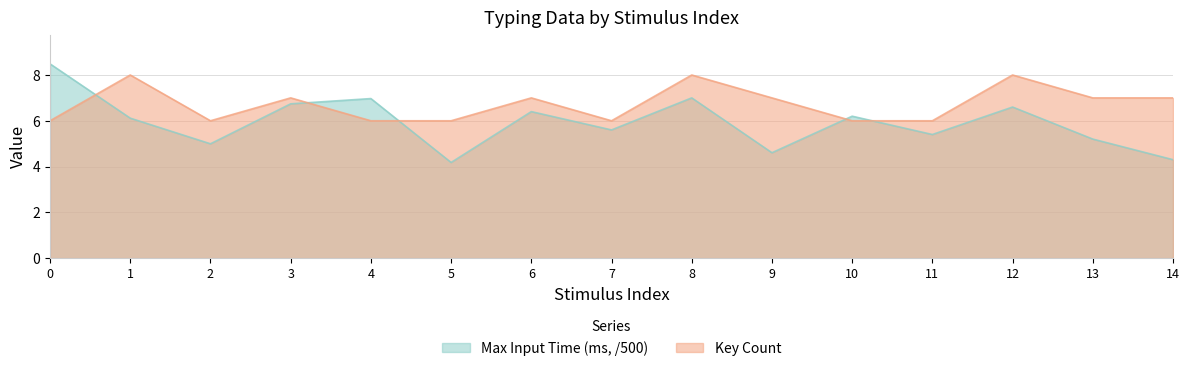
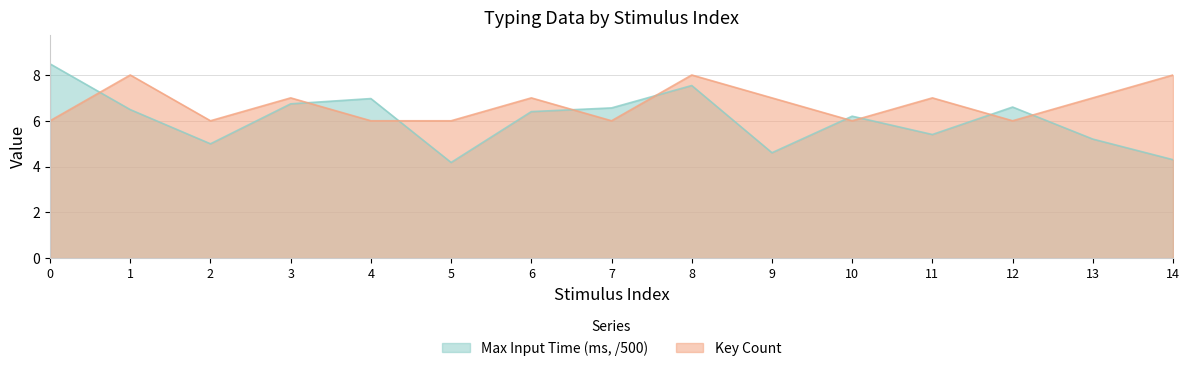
Max Input Time (ms, /500), 1: 6.1 -> 6.5
Max Input Time (ms, /500), 7: 5.6 -> 6.6
Max Input Time (ms, /500), 8: 7.0 -> 7.5
Key Count, 11: 6 -> 7
Key Count, 12: 8 -> 6
Key Count, 14: 7 -> 8
